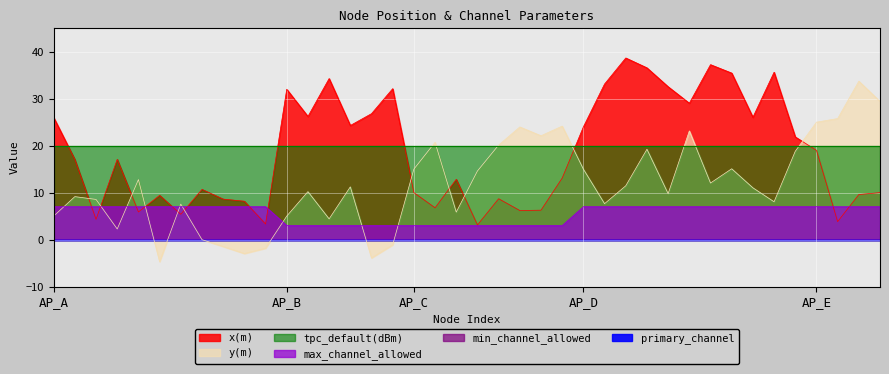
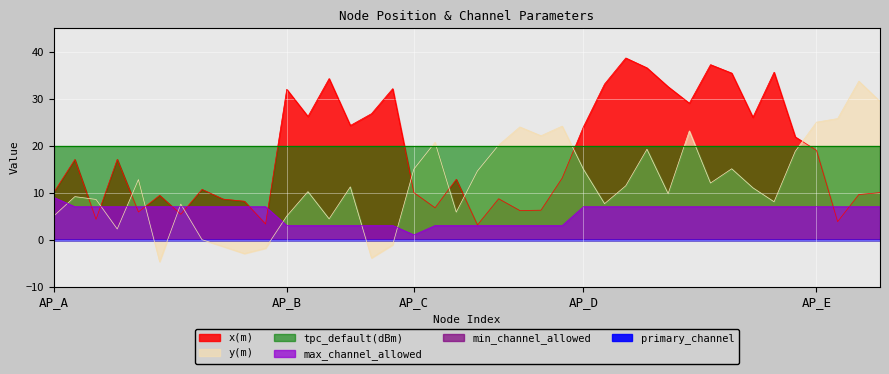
x(m), AP_A: 26 -> 10
max_channel_allowed, AP_A: 7 -> 9
max_channel_allowed, AP_C: 3 -> 1
